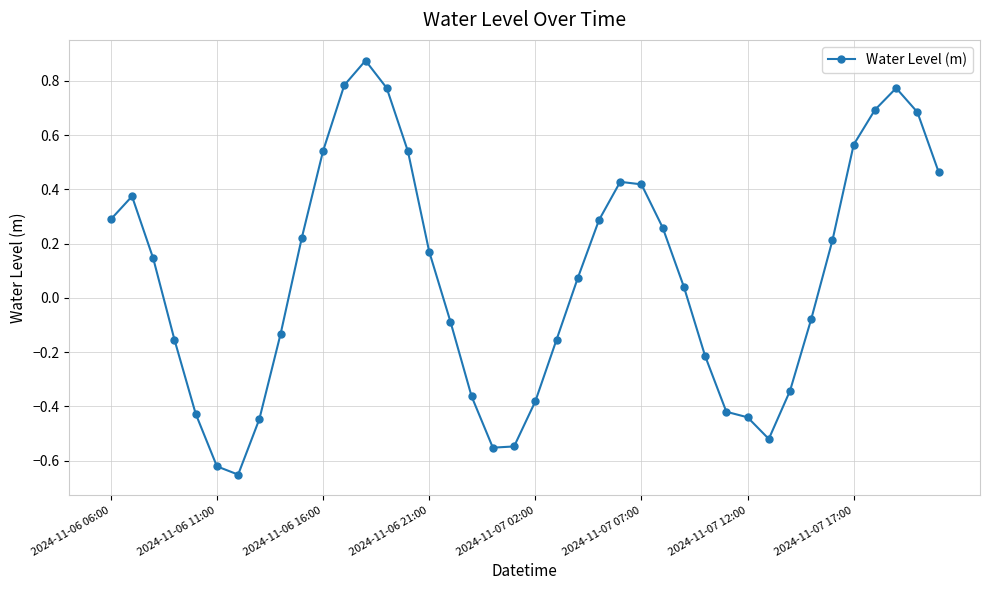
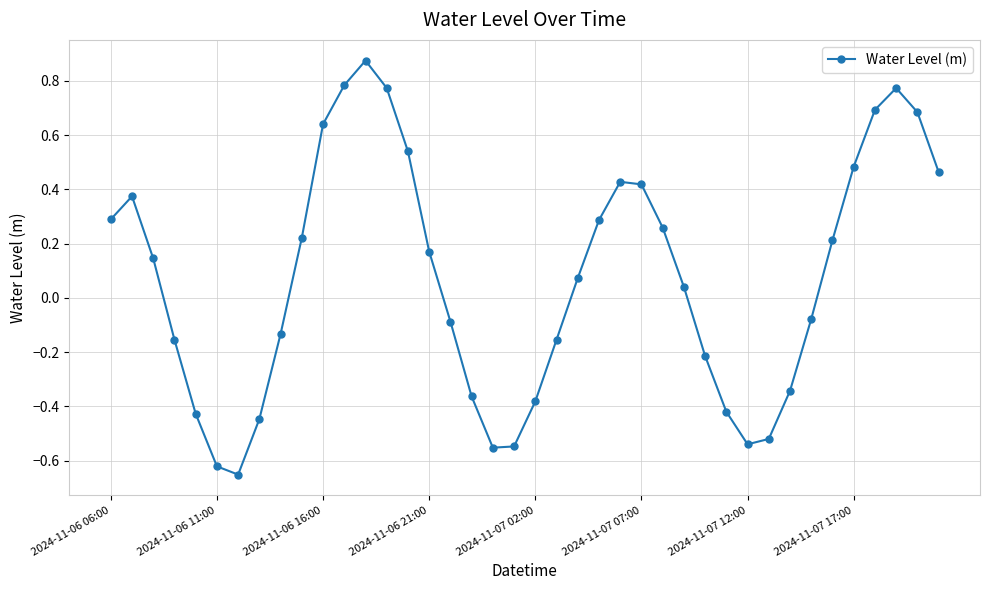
2024-11-06 16:00: 0.54 -> 0.64
2024-11-07 12:00: -0.44 -> -0.54
2024-11-07 17:00: 0.57 -> 0.48
